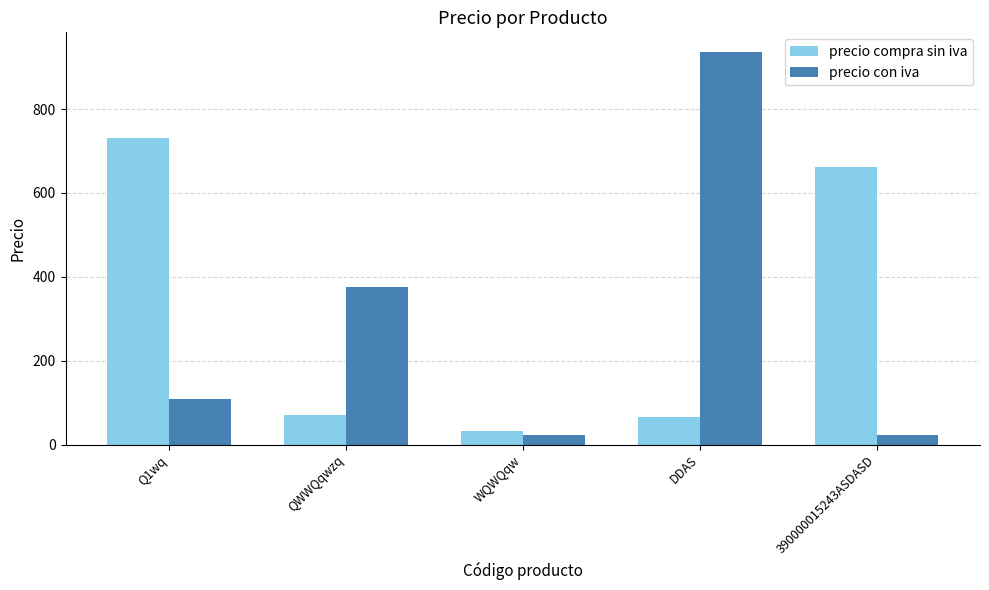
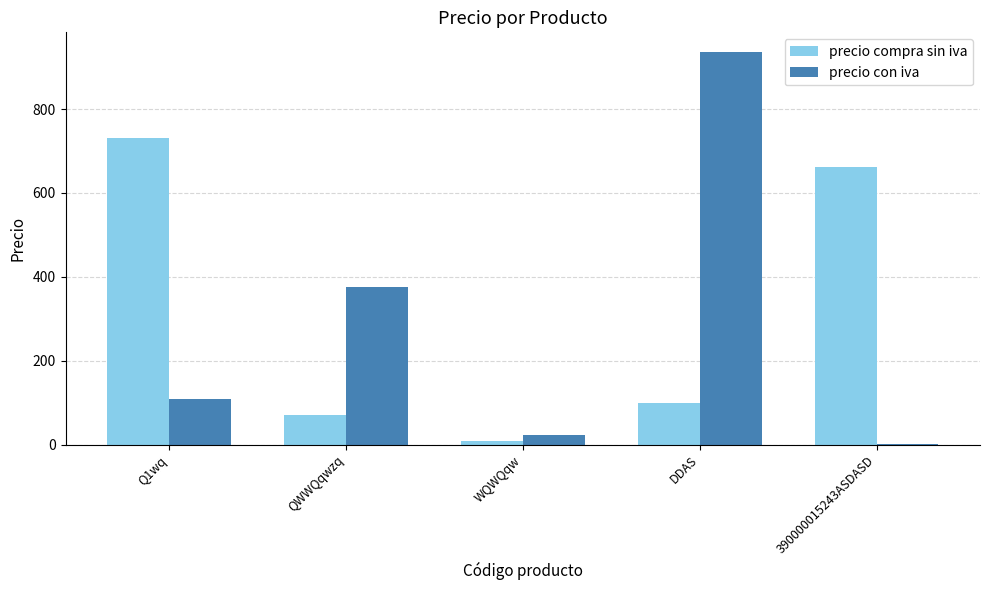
precio compra sin iva, WQWQqw: 30 -> 10
precio compra sin iva, DDAS: 70 -> 100
precio con iva, 390000015243ASDASD: 20 -> 0
